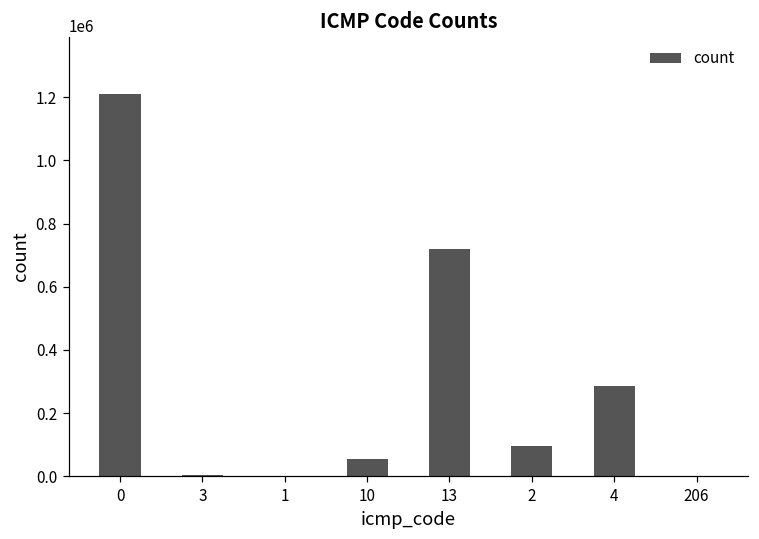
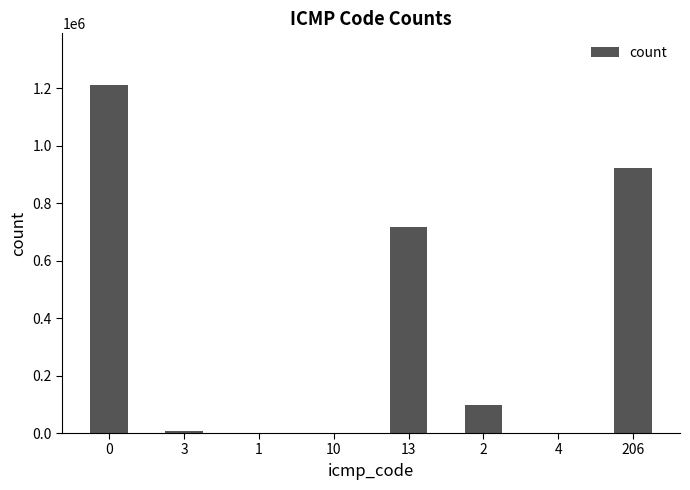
10: 50000 -> 0
4: 290000 -> 0
206: 0 -> 920000
